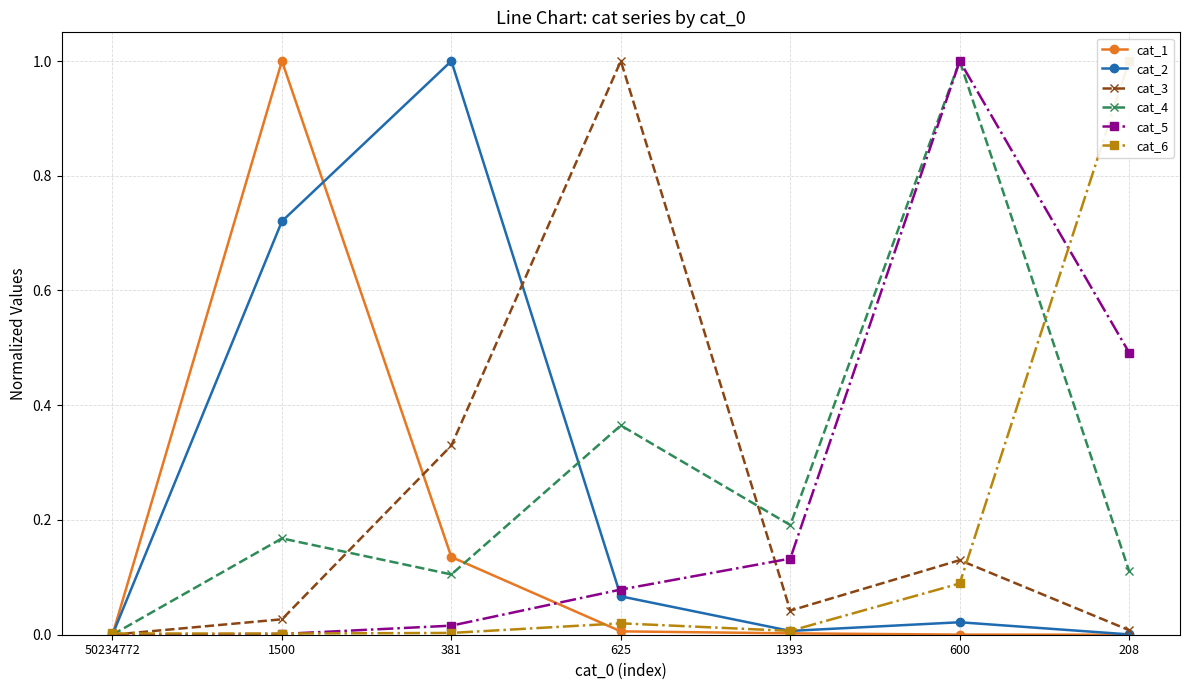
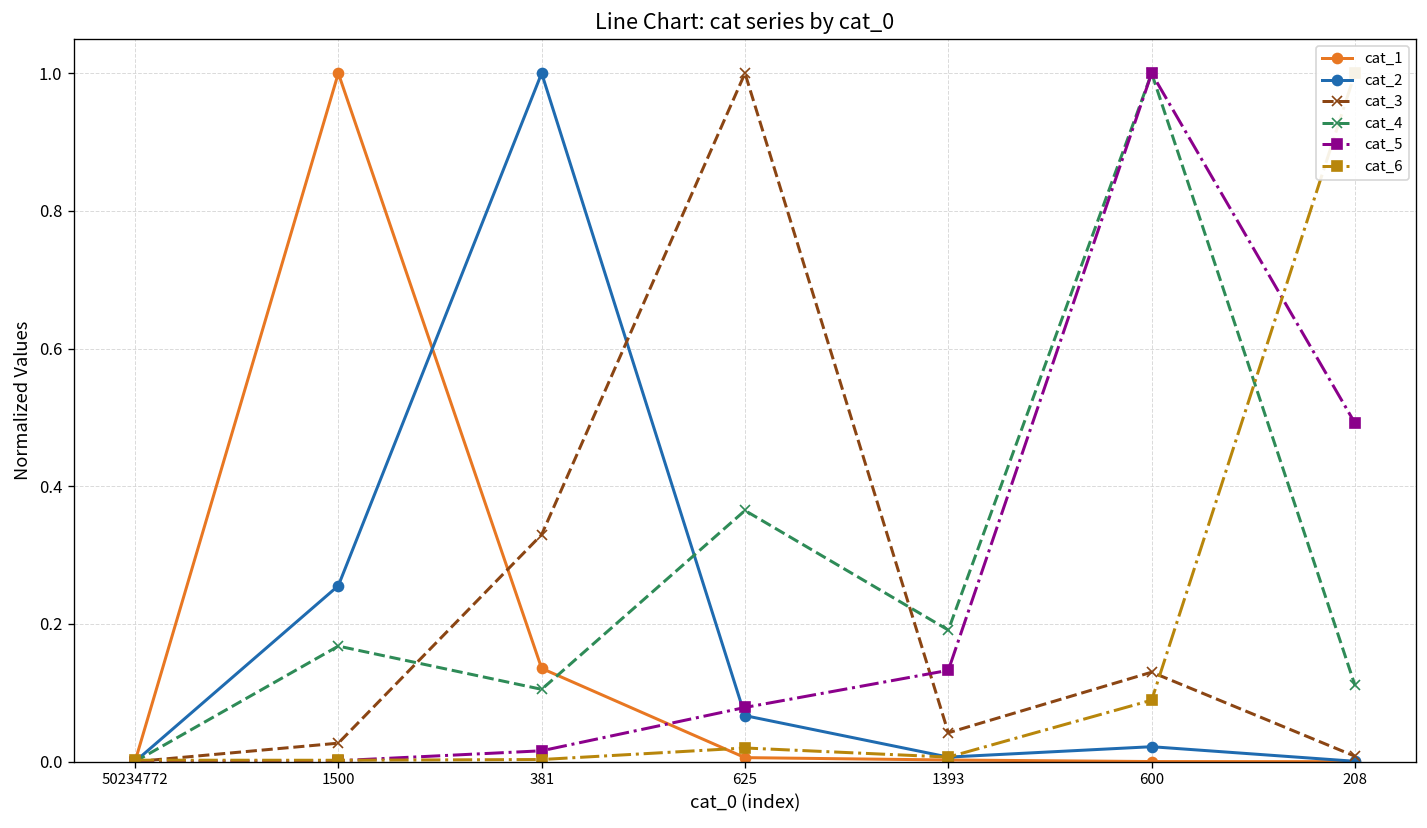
cat_2, 1500: 0.72 -> 0.26
